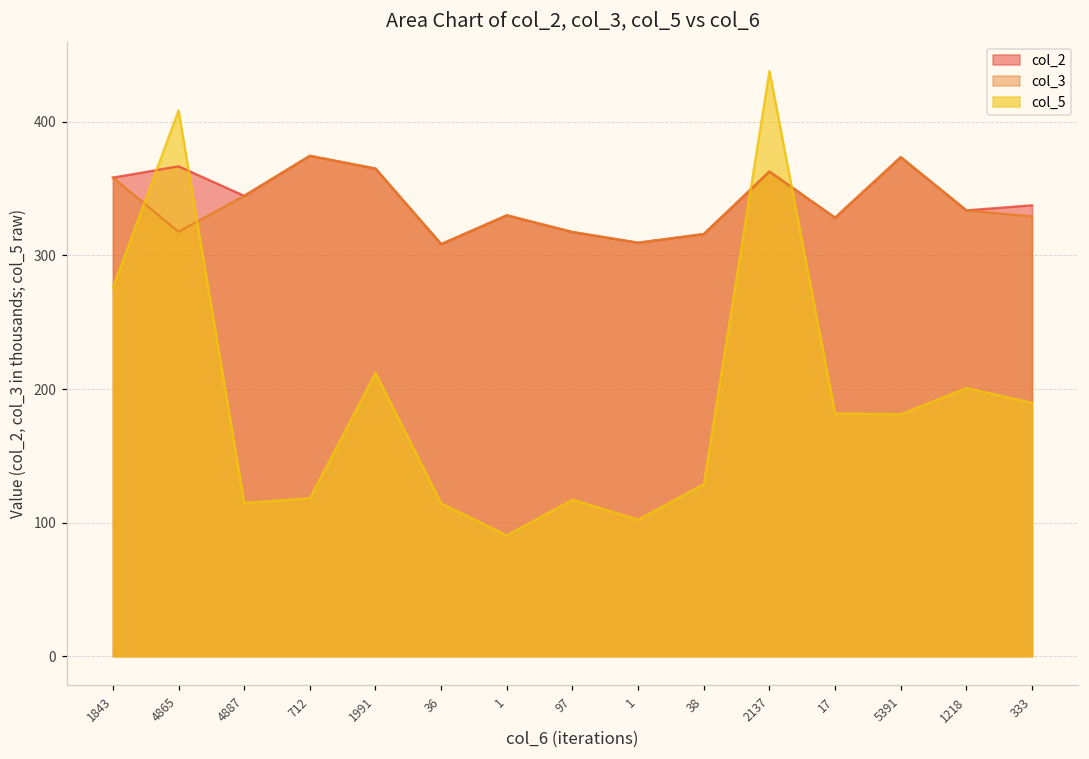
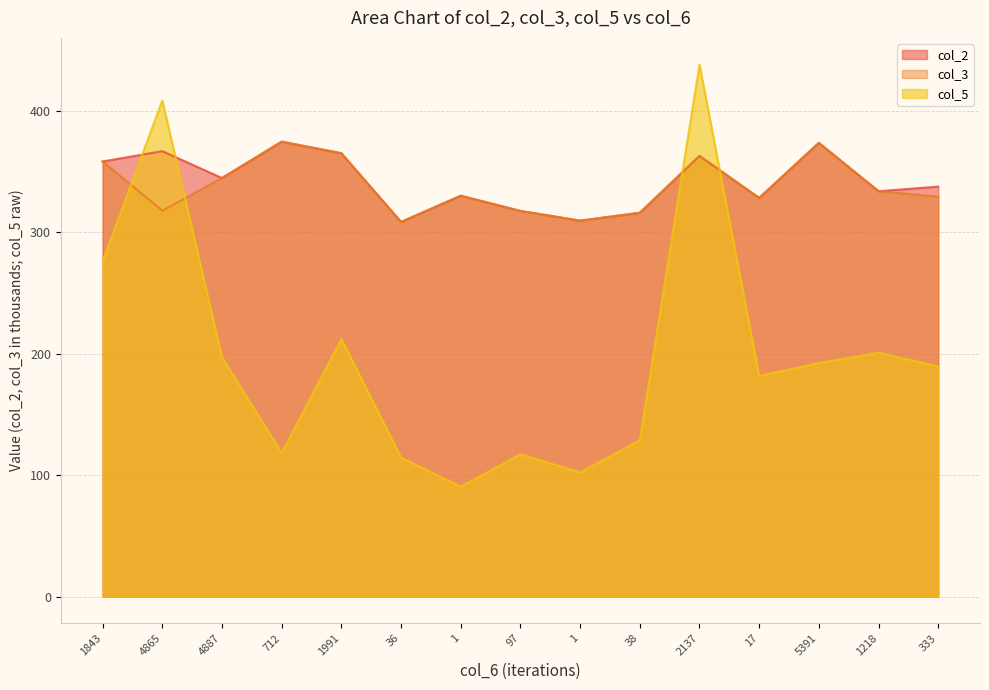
col_5, 4887: 115 -> 197
col_5, 5391: 181 -> 192
